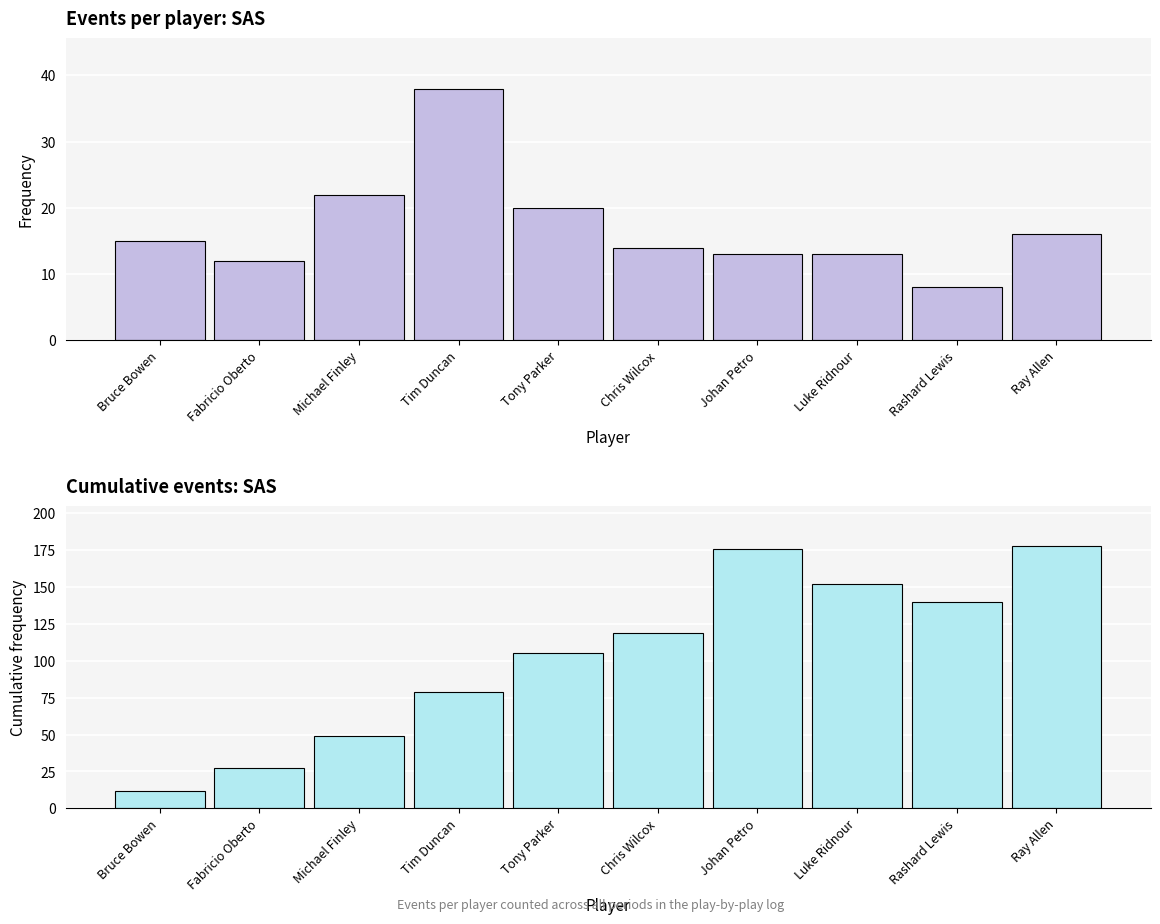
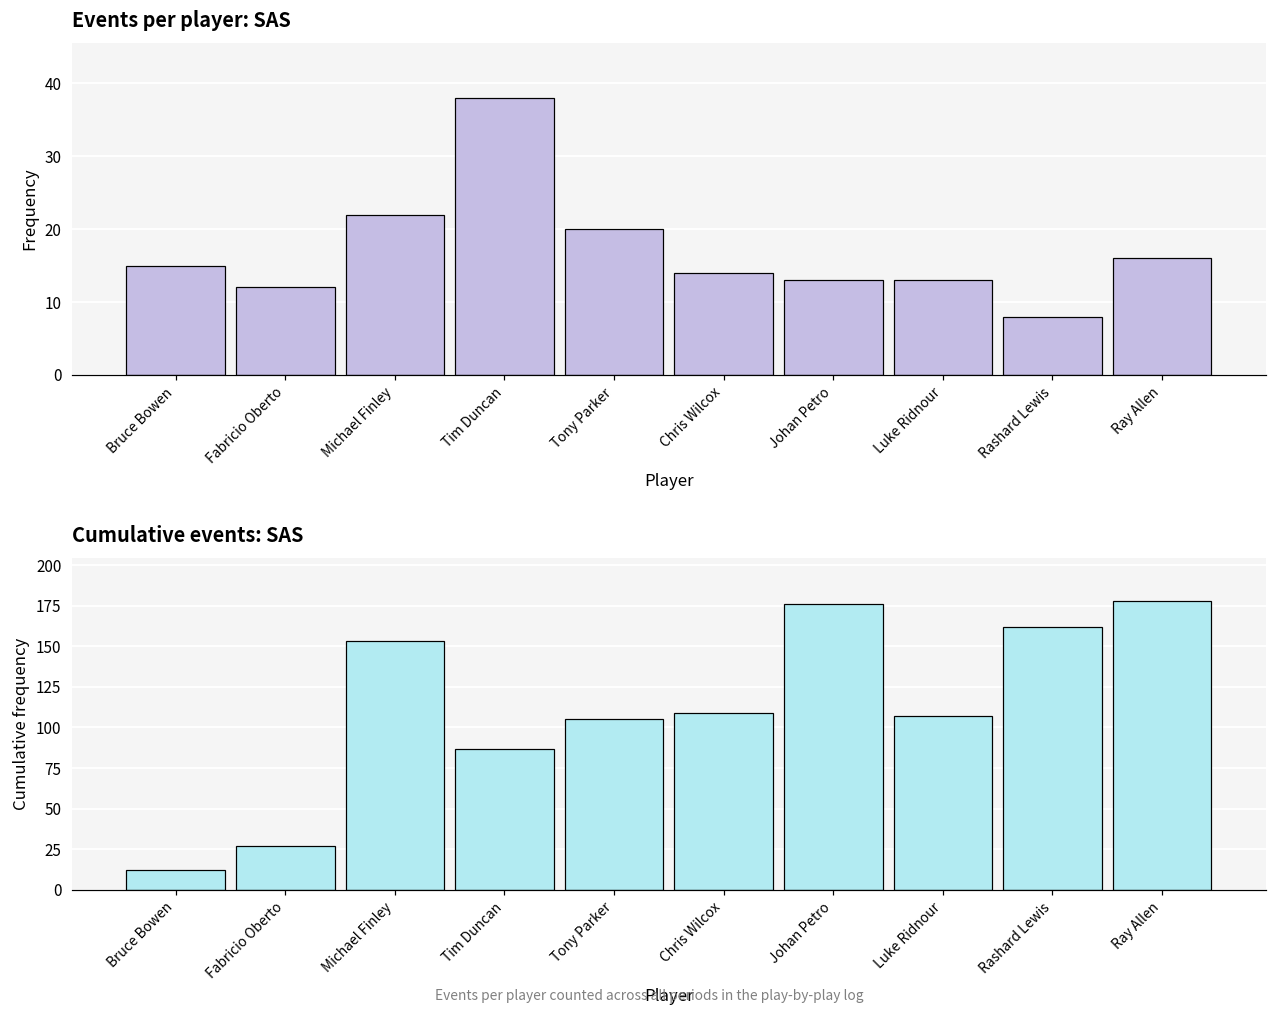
Cumulative events: SAS, Michael Finley: 49 -> 153
Cumulative events: SAS, Tim Duncan: 79 -> 87
Cumulative events: SAS, Chris Wilcox: 119 -> 109
Cumulative events: SAS, Luke Ridnour: 152 -> 107
Cumulative events: SAS, Rashard Lewis: 140 -> 162
